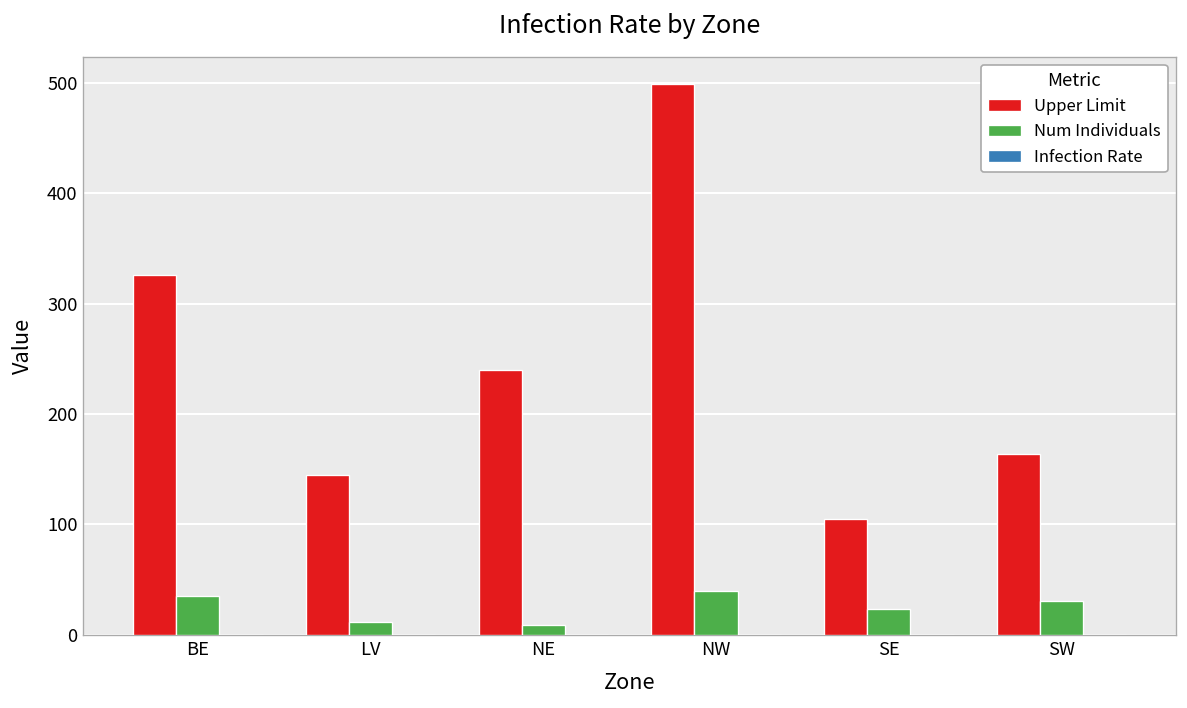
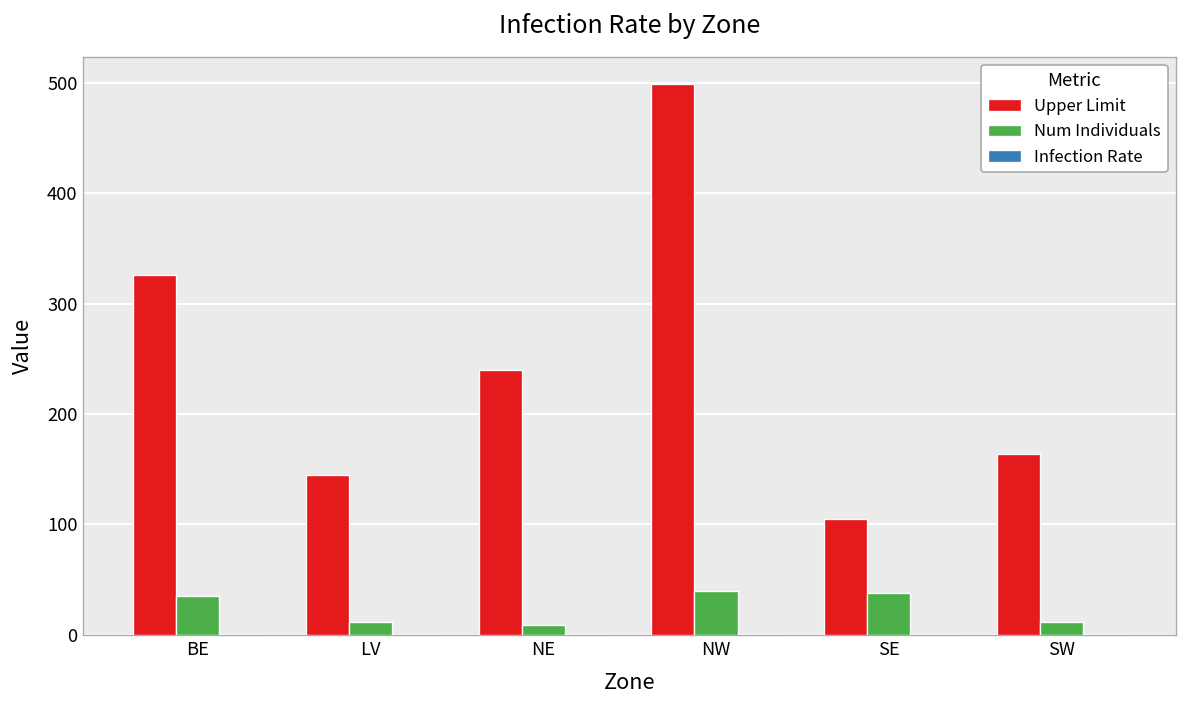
Num Individuals, SE: 20 -> 40
Num Individuals, SW: 30 -> 10
